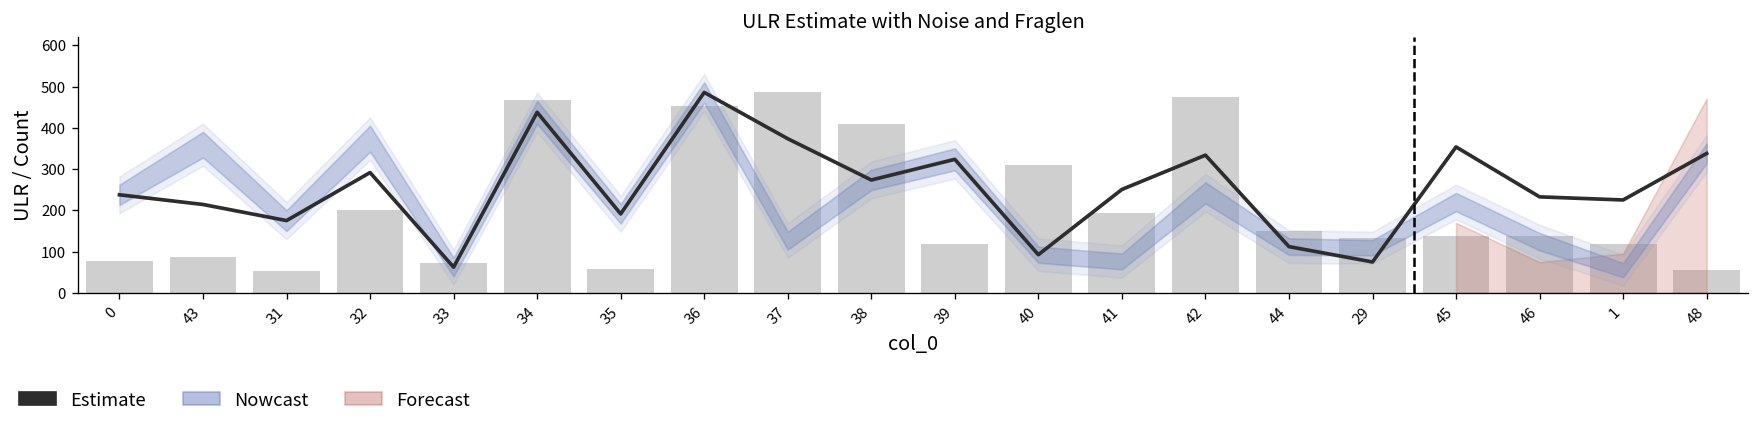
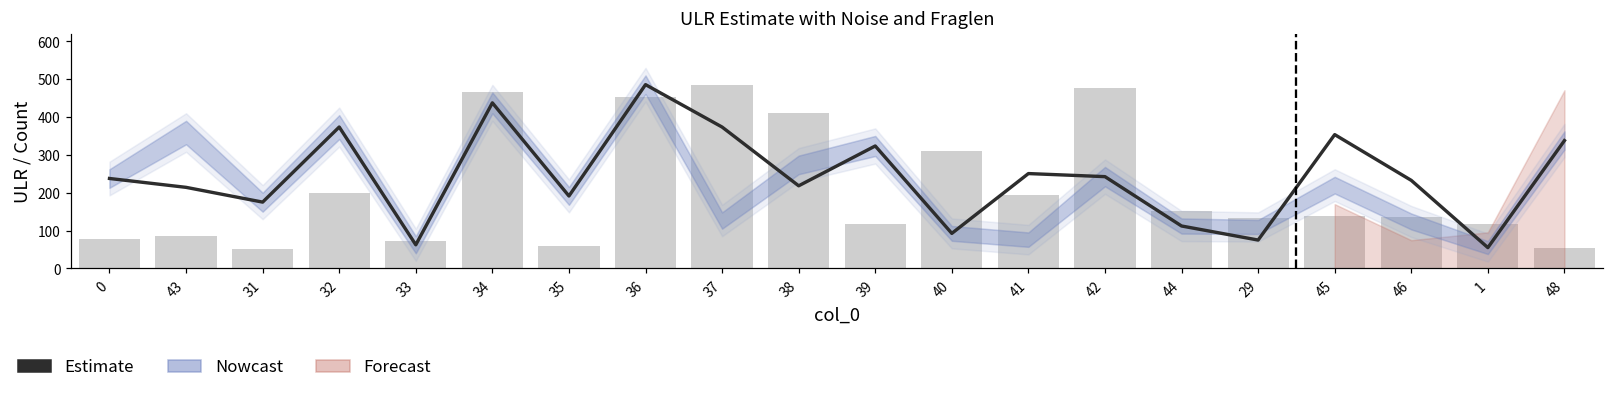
Estimate, 32: 290 -> 370
Estimate, 38: 270 -> 220
Estimate, 42: 330 -> 240
Estimate, 1: 230 -> 50
